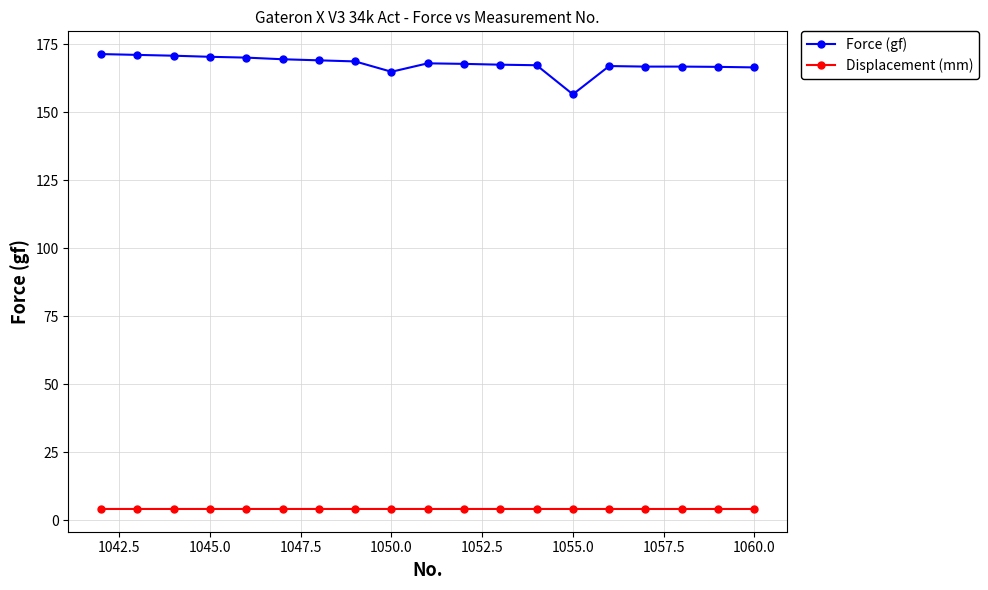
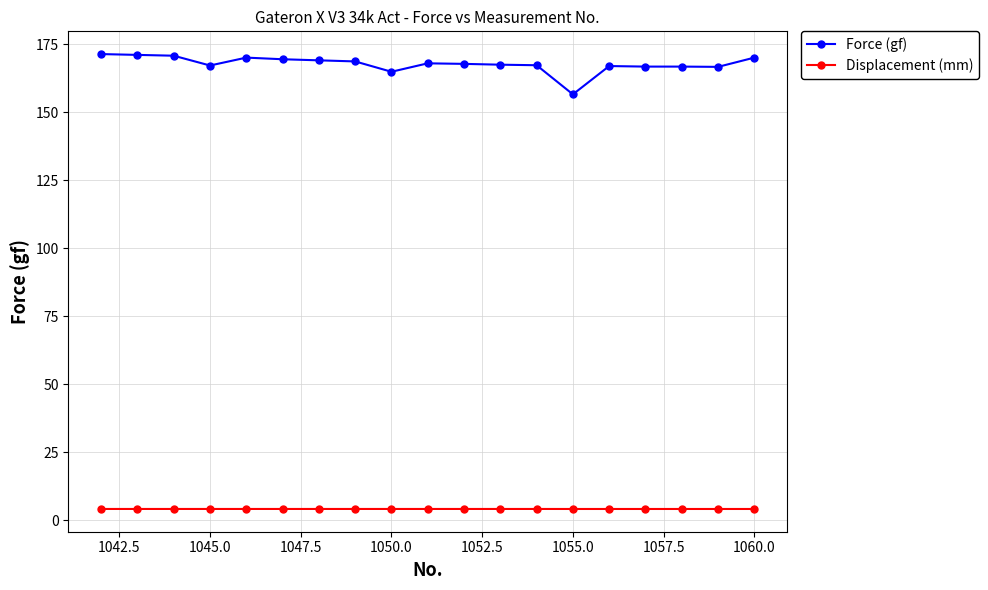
Force (gf), 1045.0: 170 -> 167
Force (gf), 1060.0: 166 -> 170
